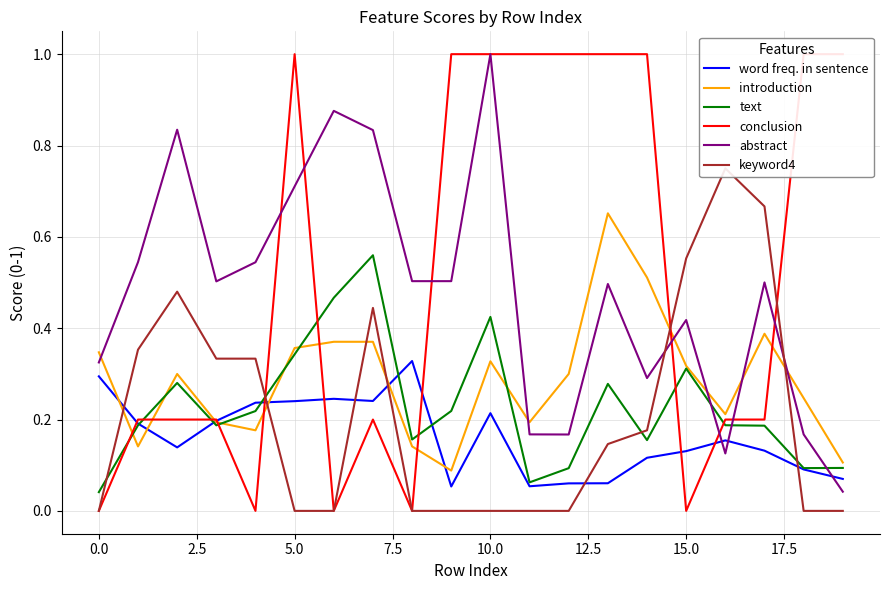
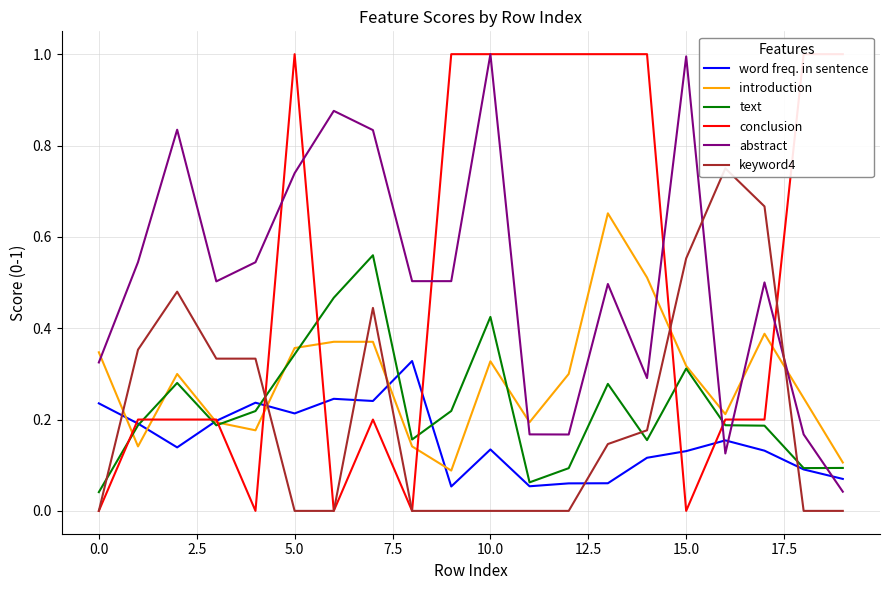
word freq. in sentence, 0.0: 0.29 -> 0.24
word freq. in sentence, 5.0: 0.24 -> 0.21
abstract, 5.0: 0.71 -> 0.74
word freq. in sentence, 10.0: 0.21 -> 0.13
abstract, 15.0: 0.42 -> 1.00
